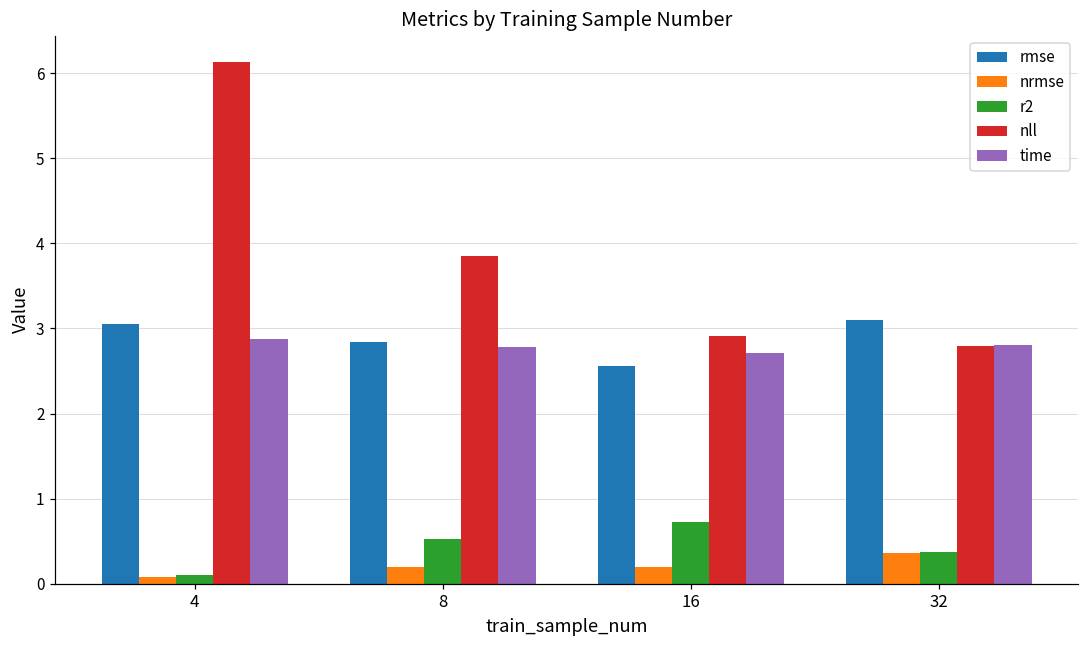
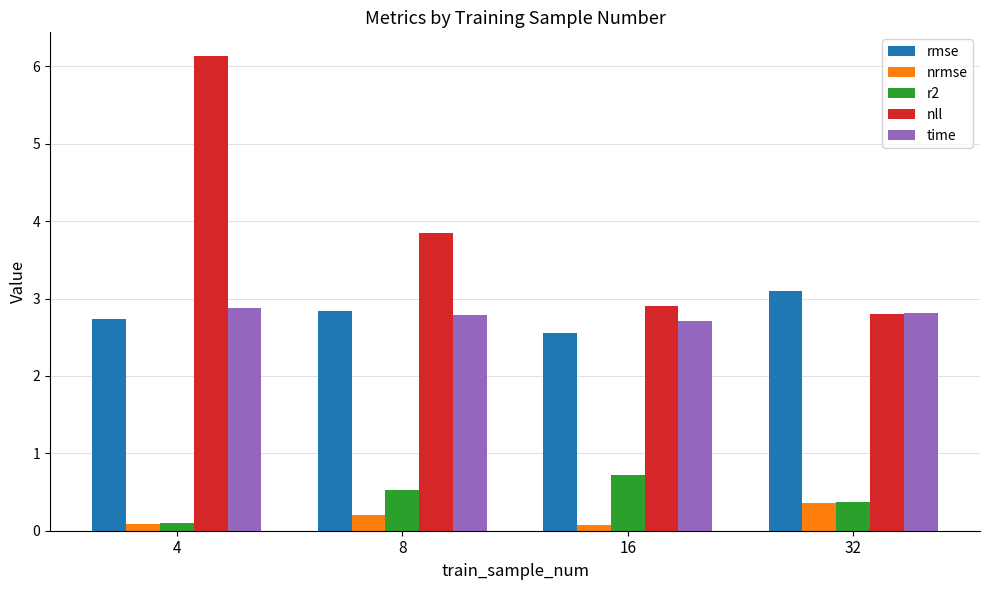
rmse, 4: 3.1 -> 2.7
nrmse, 16: 0.2 -> 0.1
